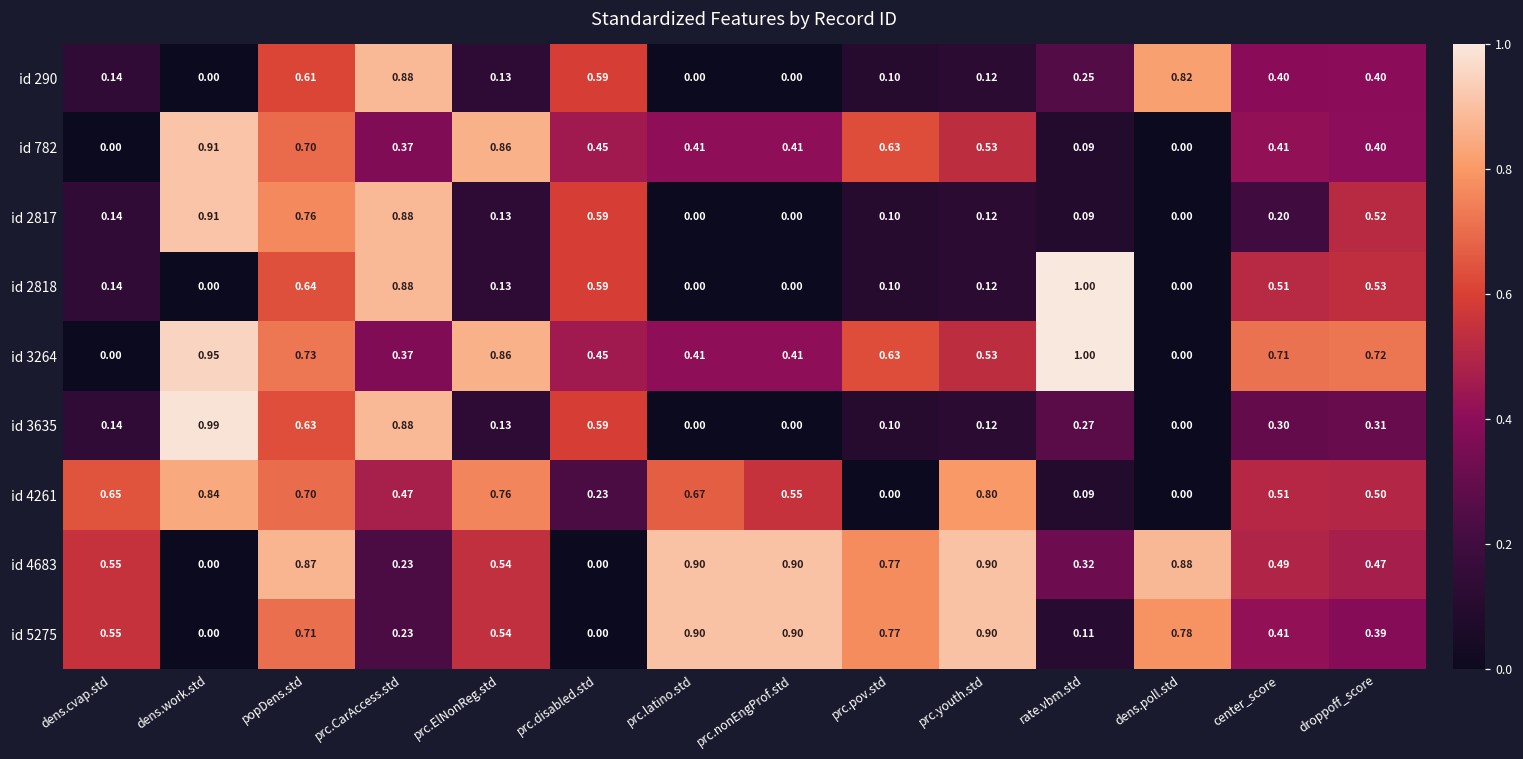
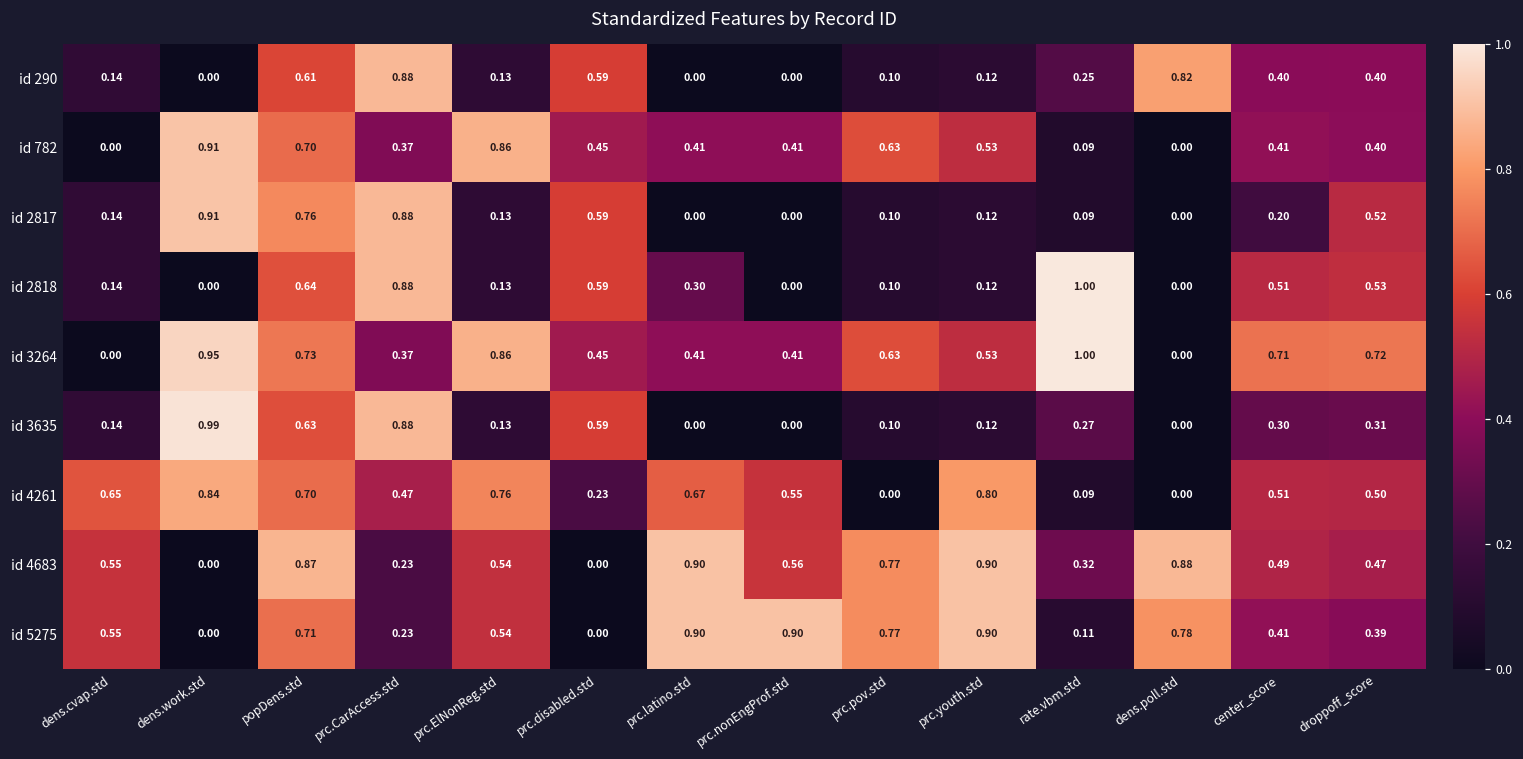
id 2818, prc.latino.std: 0.00 -> 0.30
id 4683, prc.nonEngProf.std: 0.90 -> 0.56
